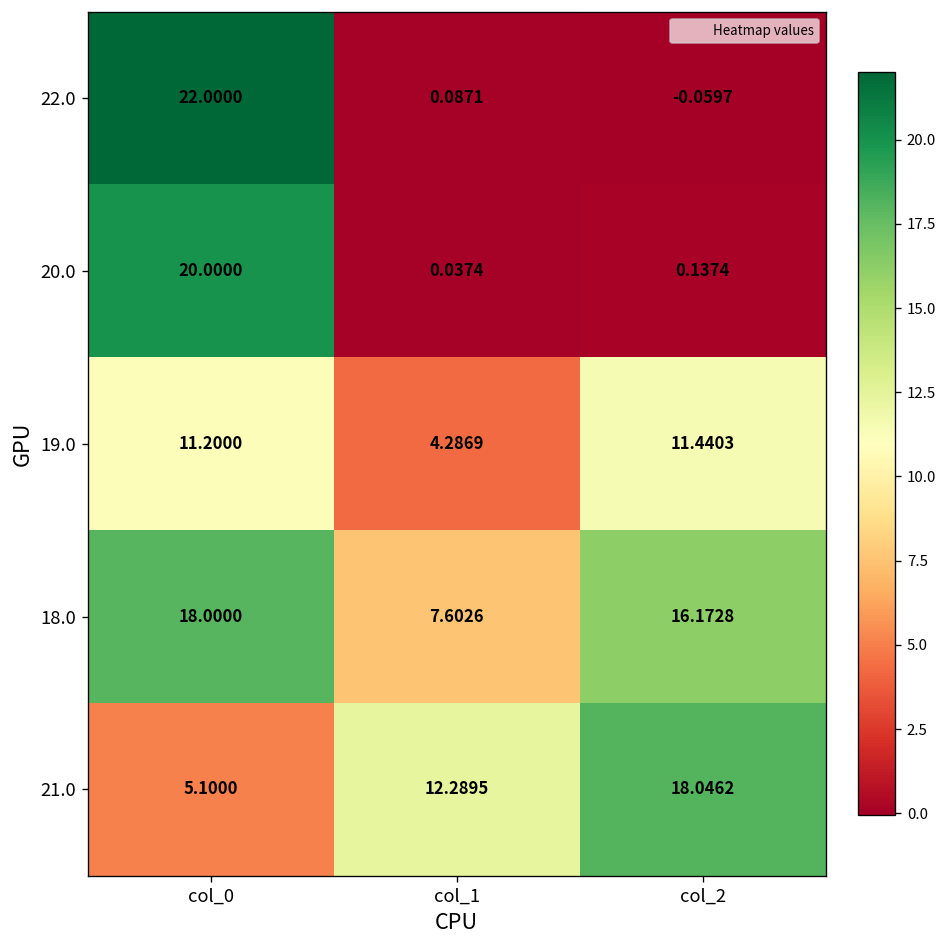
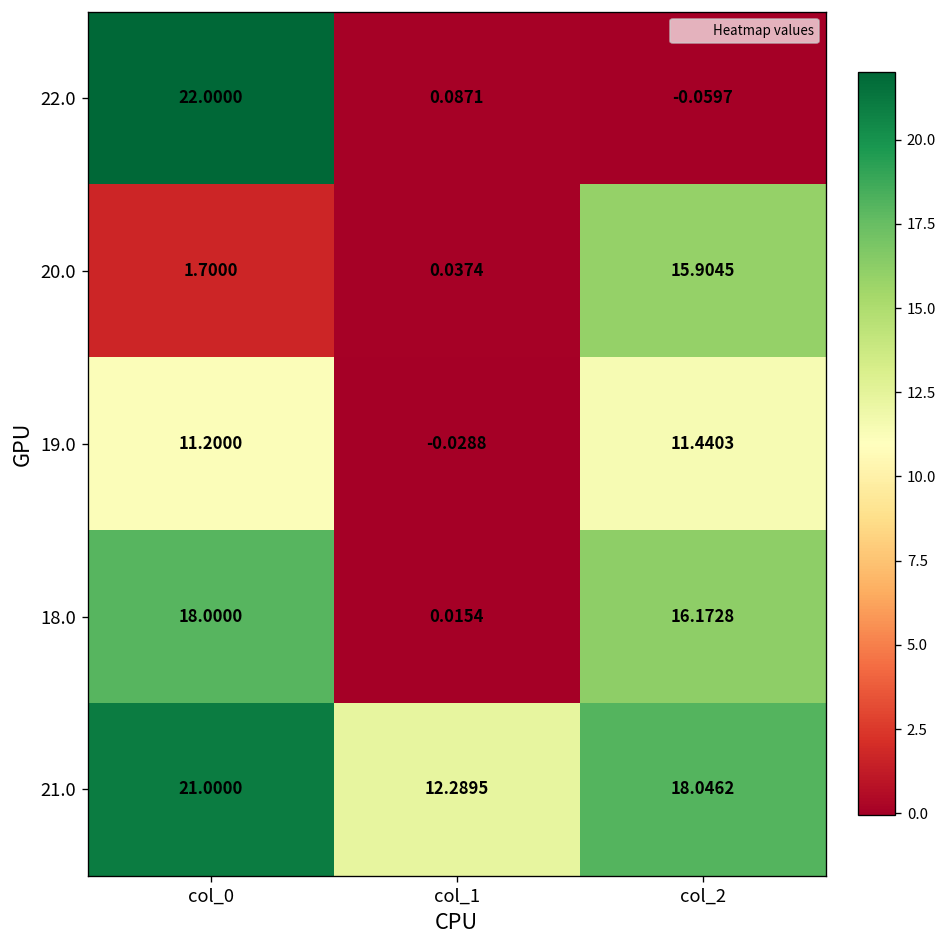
20.0, col_0: 20.0000 -> 1.7000
20.0, col_2: 0.1374 -> 15.9045
19.0, col_1: 4.2869 -> -0.0288
18.0, col_1: 7.6026 -> 0.0154
21.0, col_0: 5.1000 -> 21.0000
